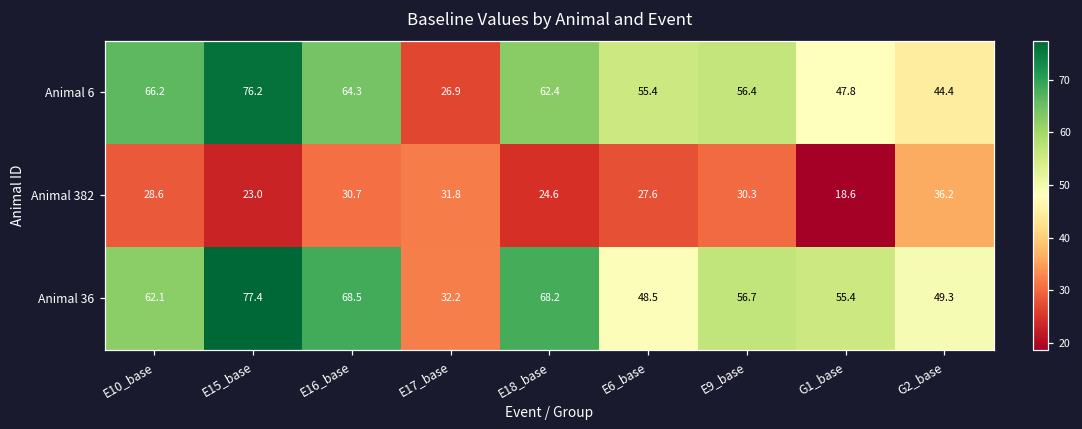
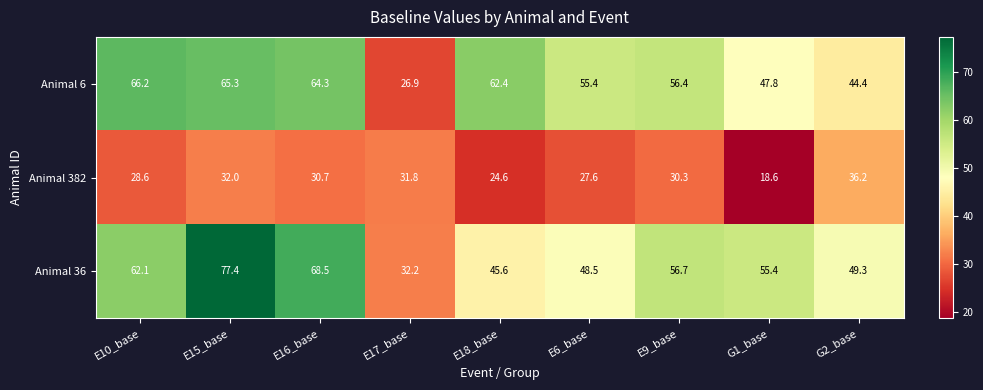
Animal 6, E15_base: 76.2 -> 65.3
Animal 382, E15_base: 23.0 -> 32.0
Animal 36, E18_base: 68.2 -> 45.6
